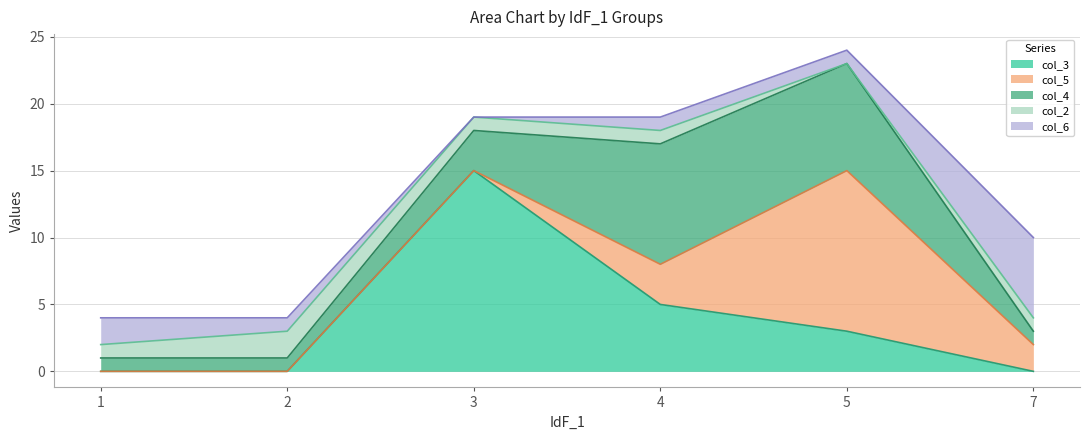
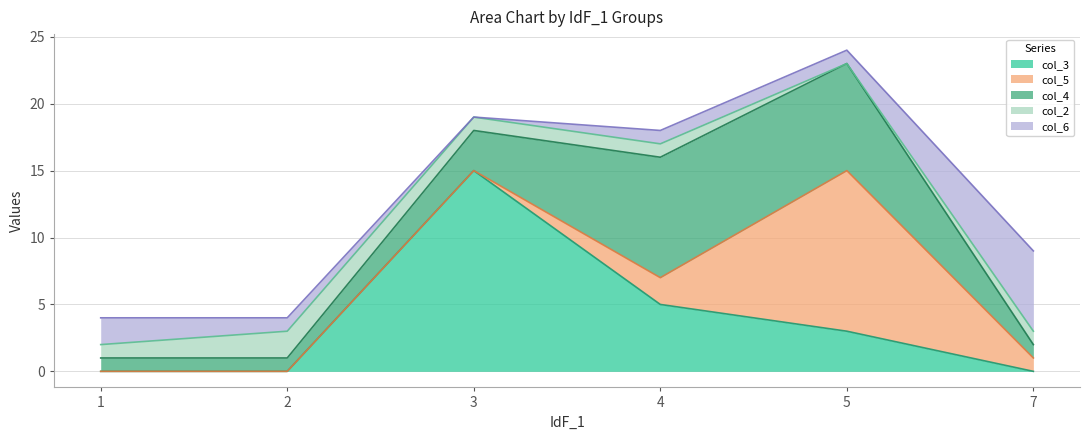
col_5, 4: 3 -> 2
col_5, 7: 2 -> 1
